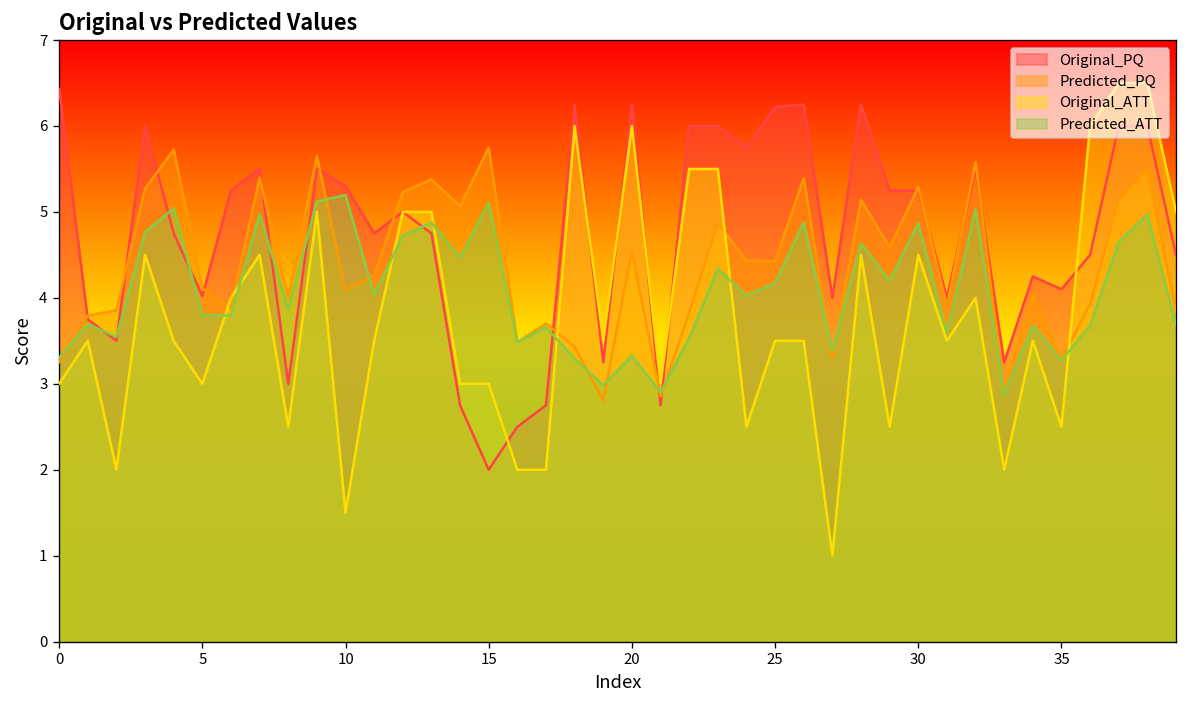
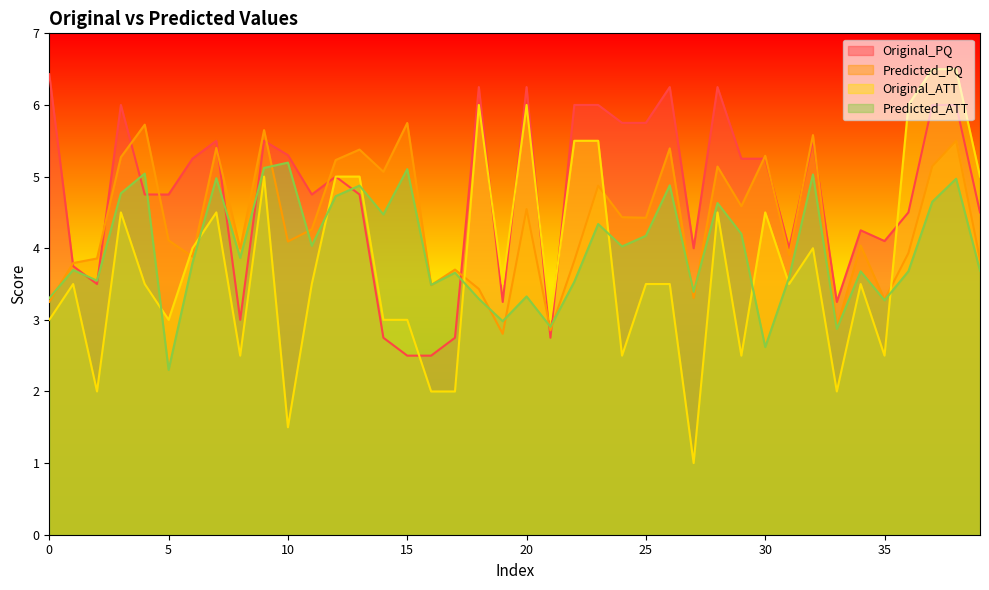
Original_PQ, 5: 4.0 -> 4.8
Predicted_ATT, 5: 3.8 -> 2.3
Original_PQ, 15: 2.0 -> 2.5
Original_PQ, 25: 6.2 -> 5.8
Predicted_ATT, 30: 4.9 -> 2.6
